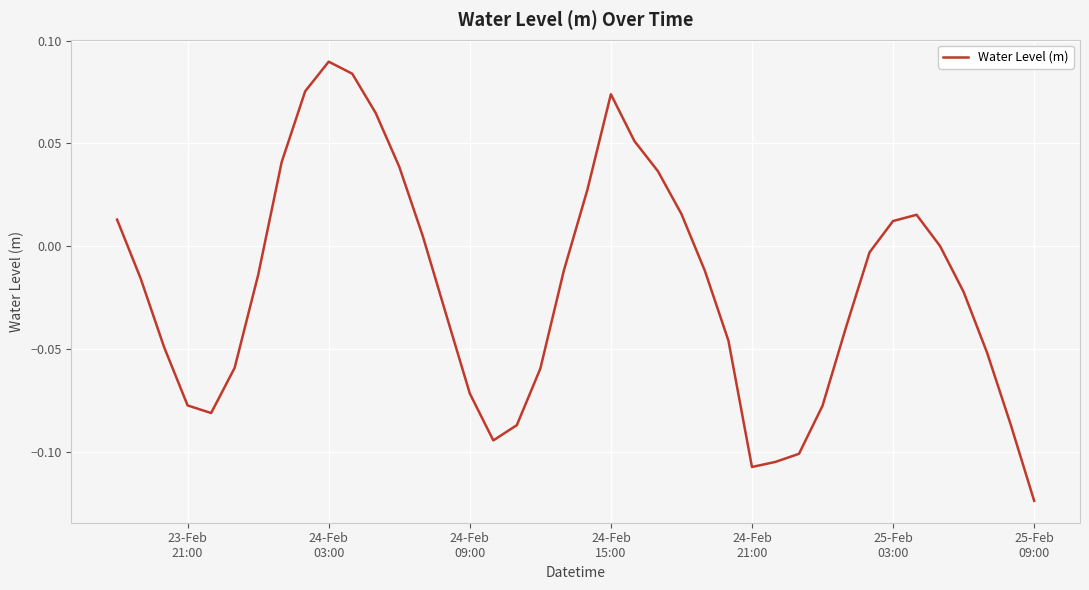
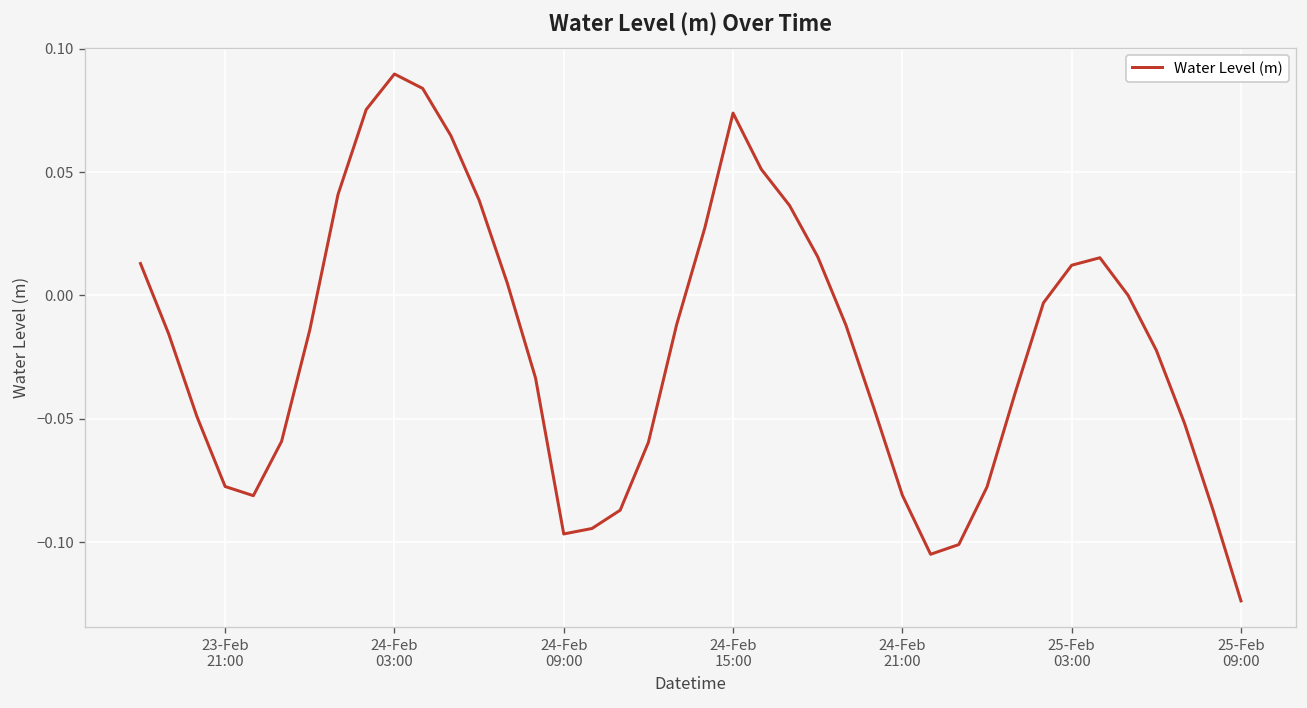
24-Feb 09:00: -0.072 -> -0.097
24-Feb 21:00: -0.107 -> -0.081
